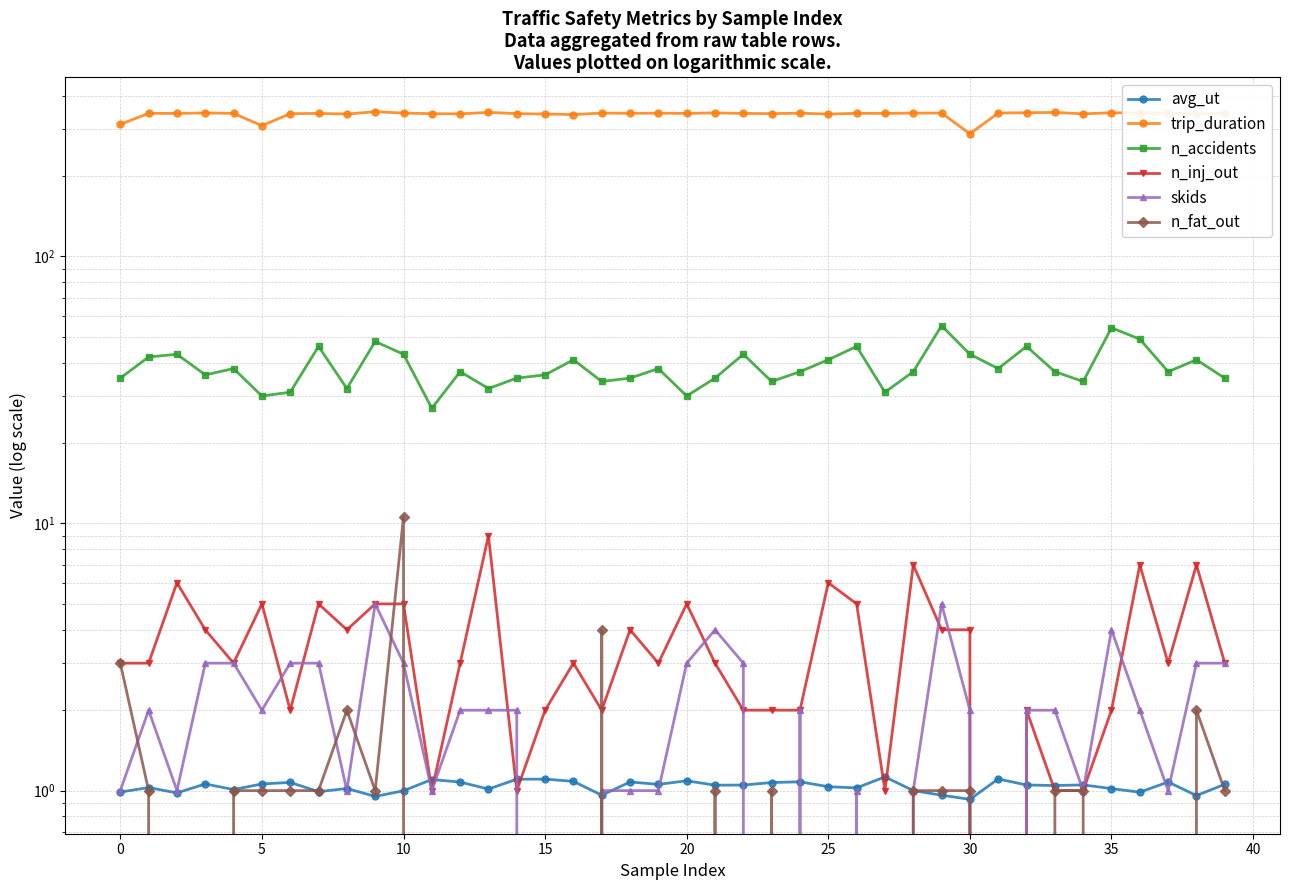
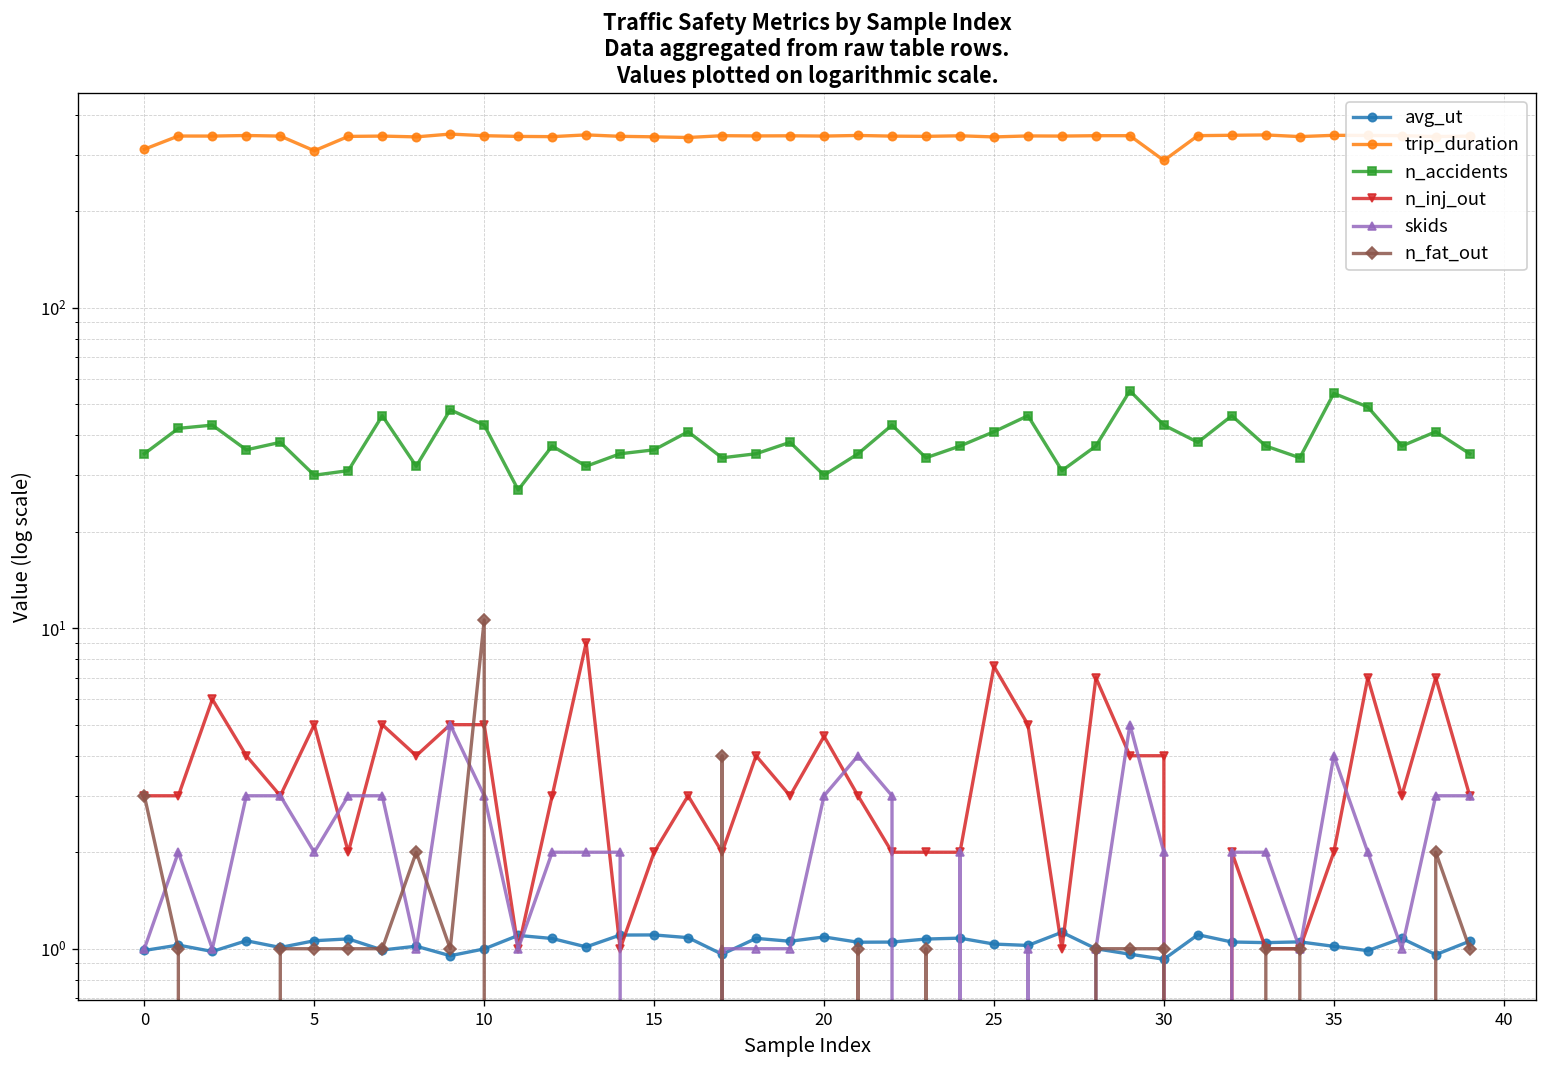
n_inj_out, 20: 5.0 -> 4.6
n_inj_out, 25: 6.0 -> 7.6
